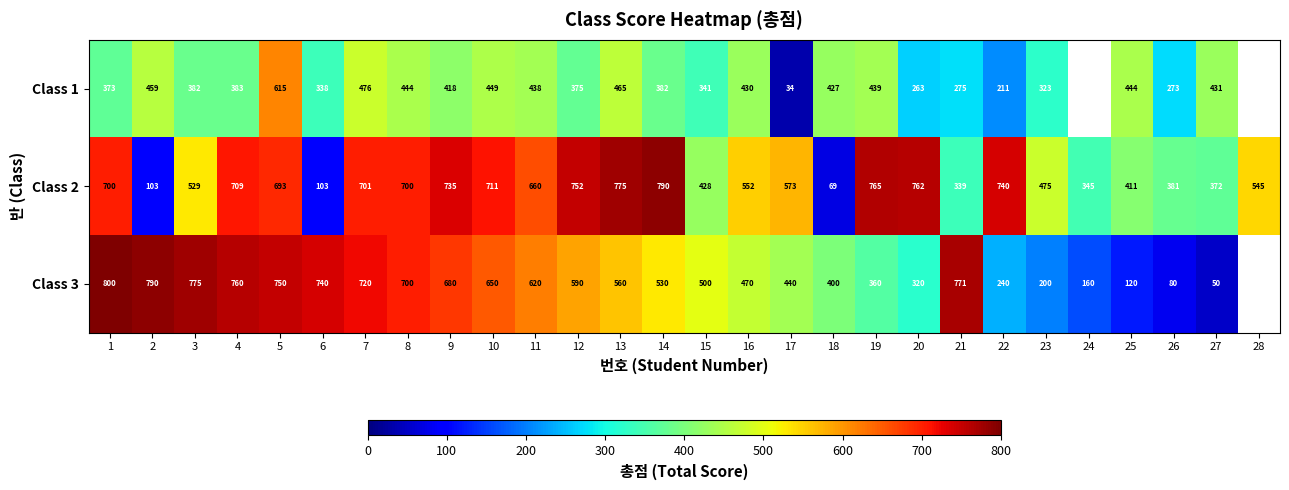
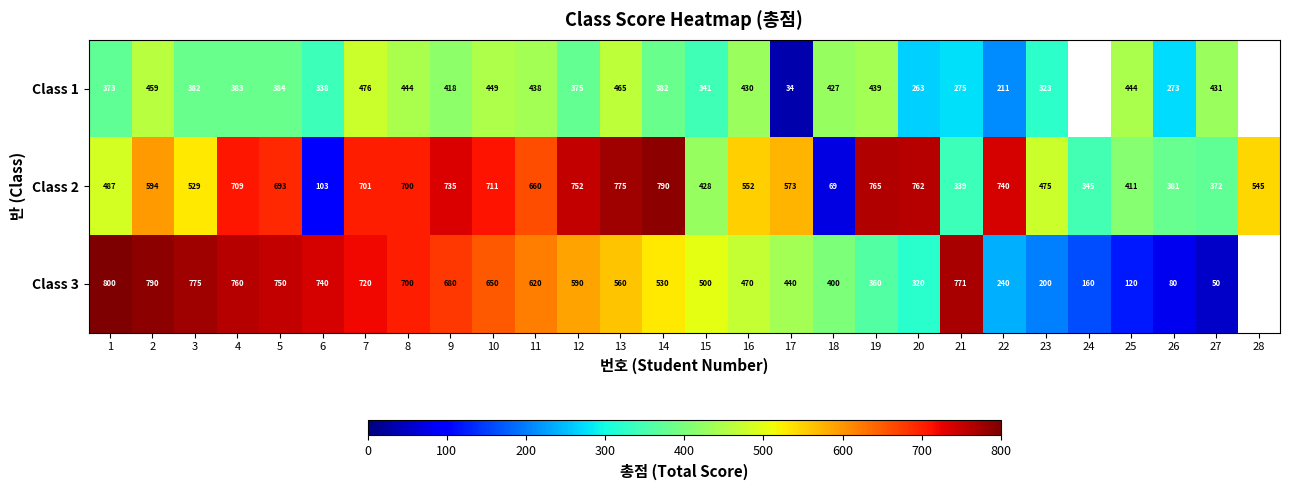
Class 1, 5: 615 -> 384
Class 2, 1: 700 -> 487
Class 2, 2: 103 -> 594
